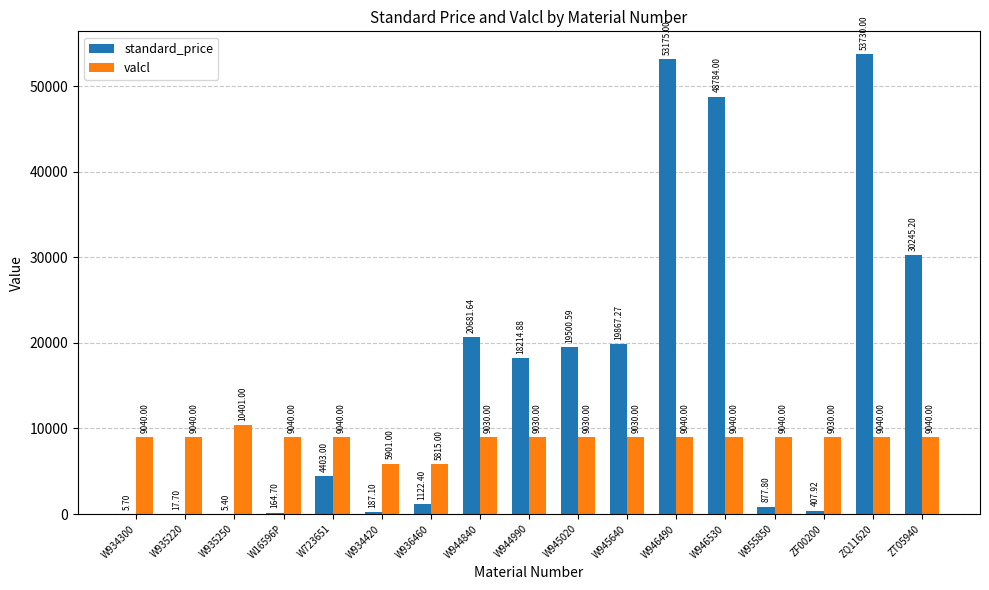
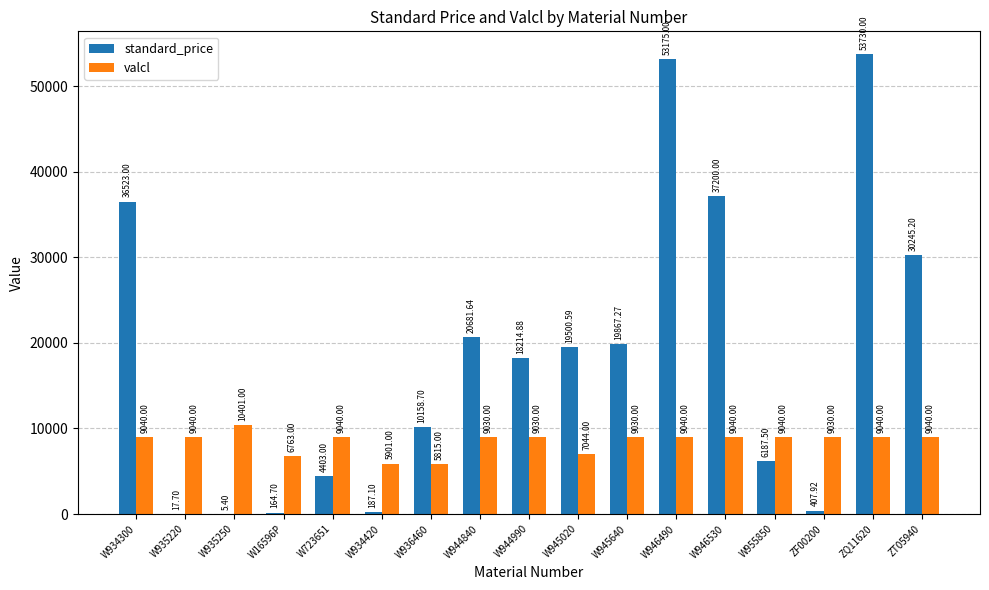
standard_price, W934300: 5.70 -> 36523.00
valcl, W16596P: 9040.00 -> 6763.00
standard_price, W936460: 1122.40 -> 10158.70
valcl, W945020: 9030.00 -> 7044.00
standard_price, W946530: 48784.00 -> 37200.00
standard_price, W955850: 877.80 -> 6187.50
